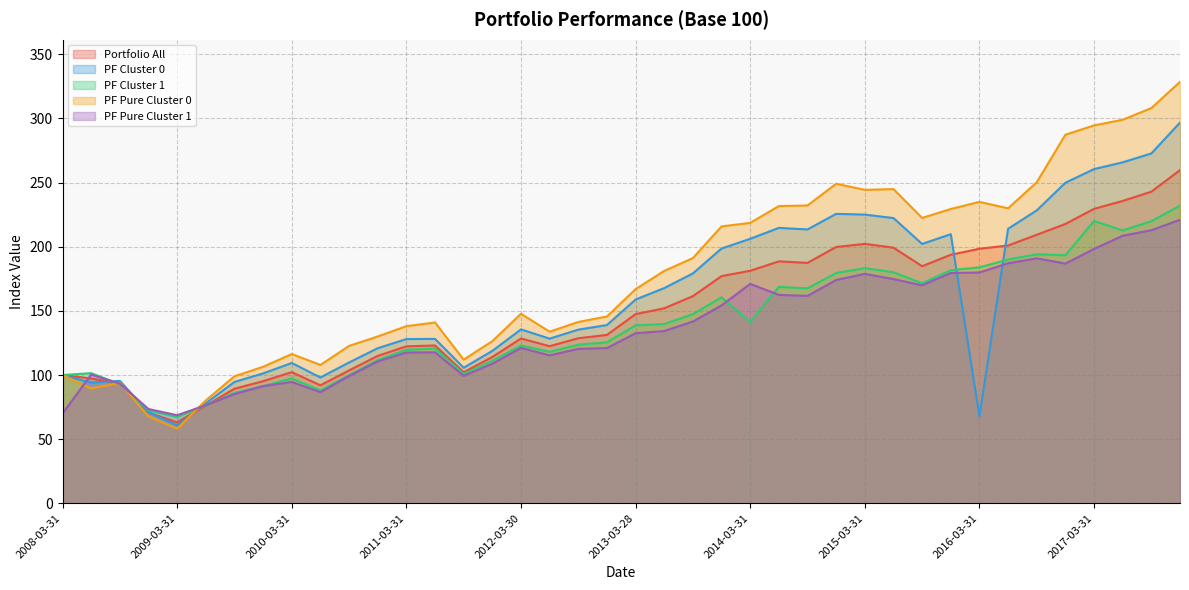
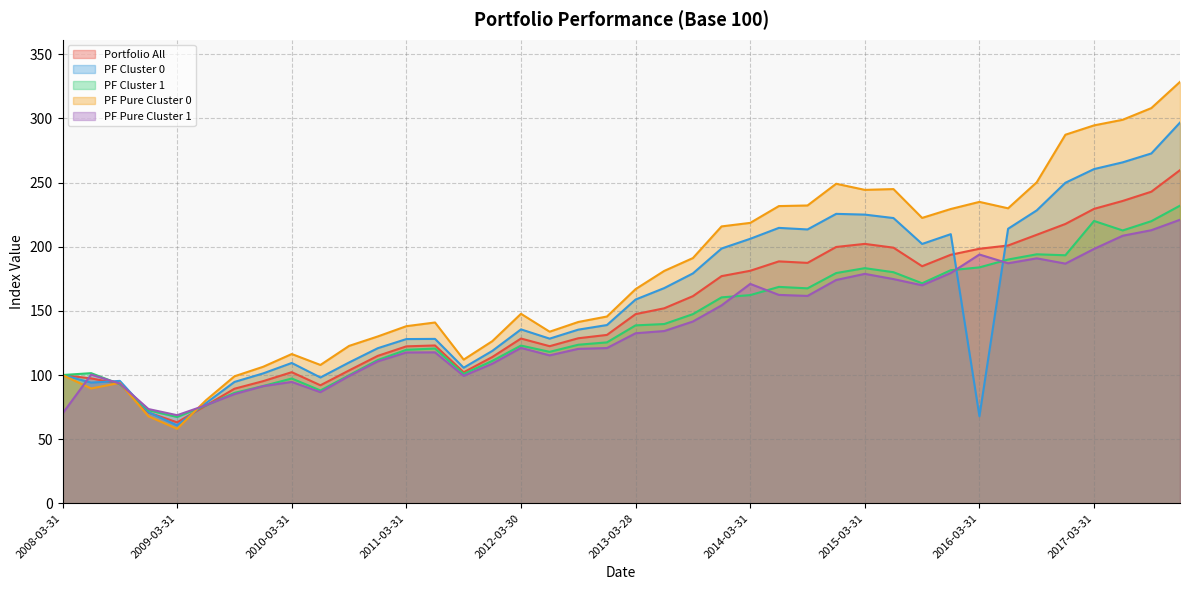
PF Cluster 1, 2014-03-31: 141 -> 162
PF Pure Cluster 1, 2016-03-31: 180 -> 194
